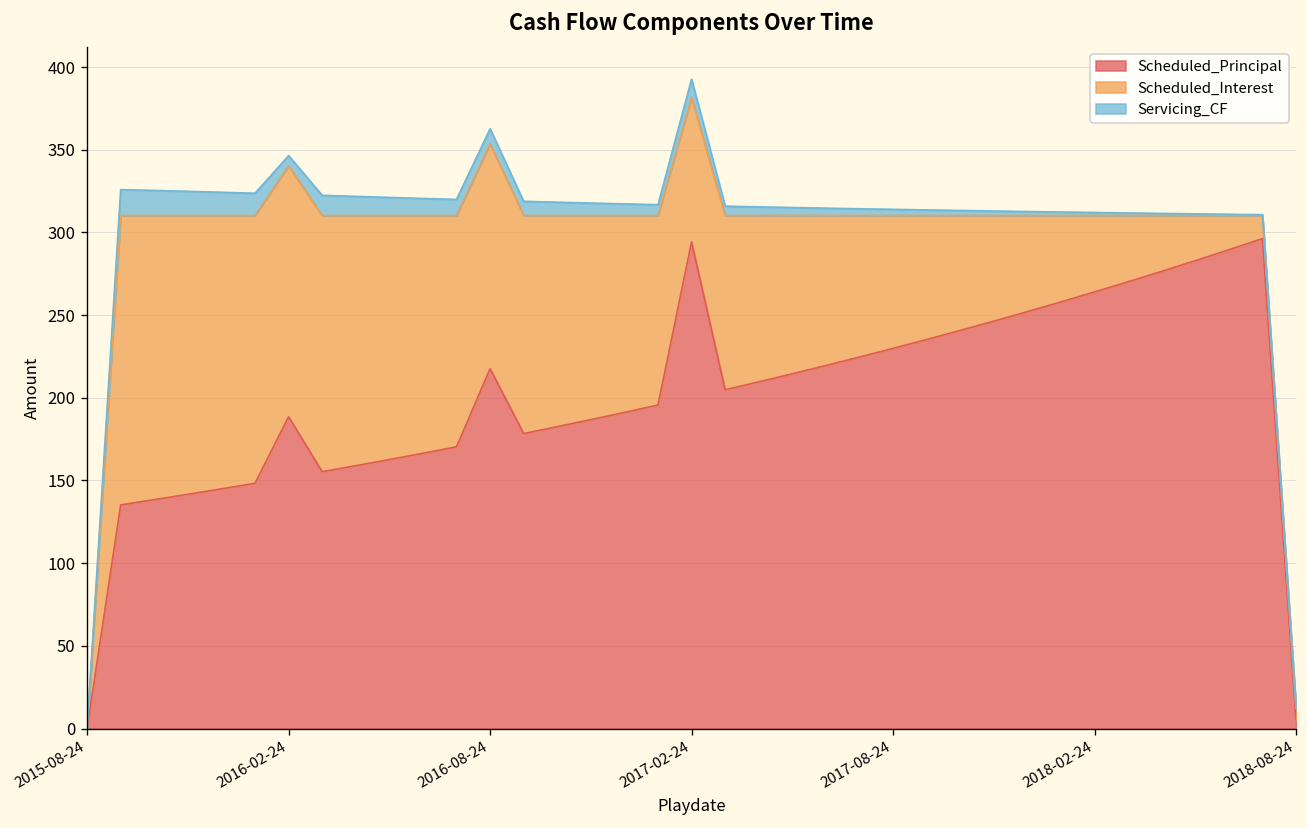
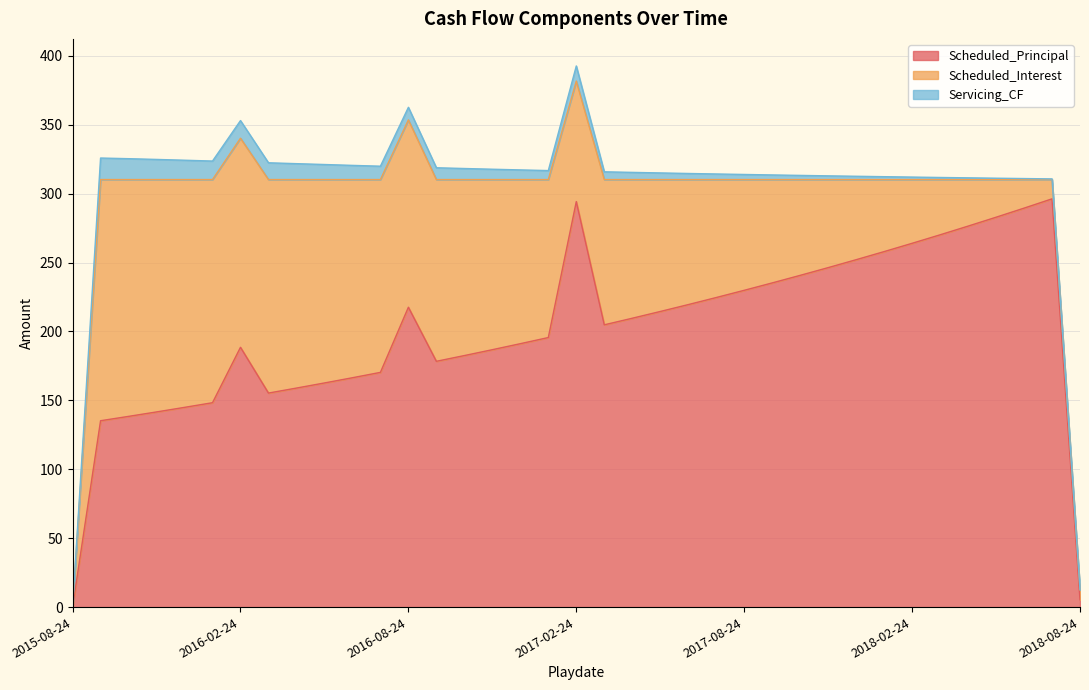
Servicing_CF, 2016-02-24: 6 -> 13
